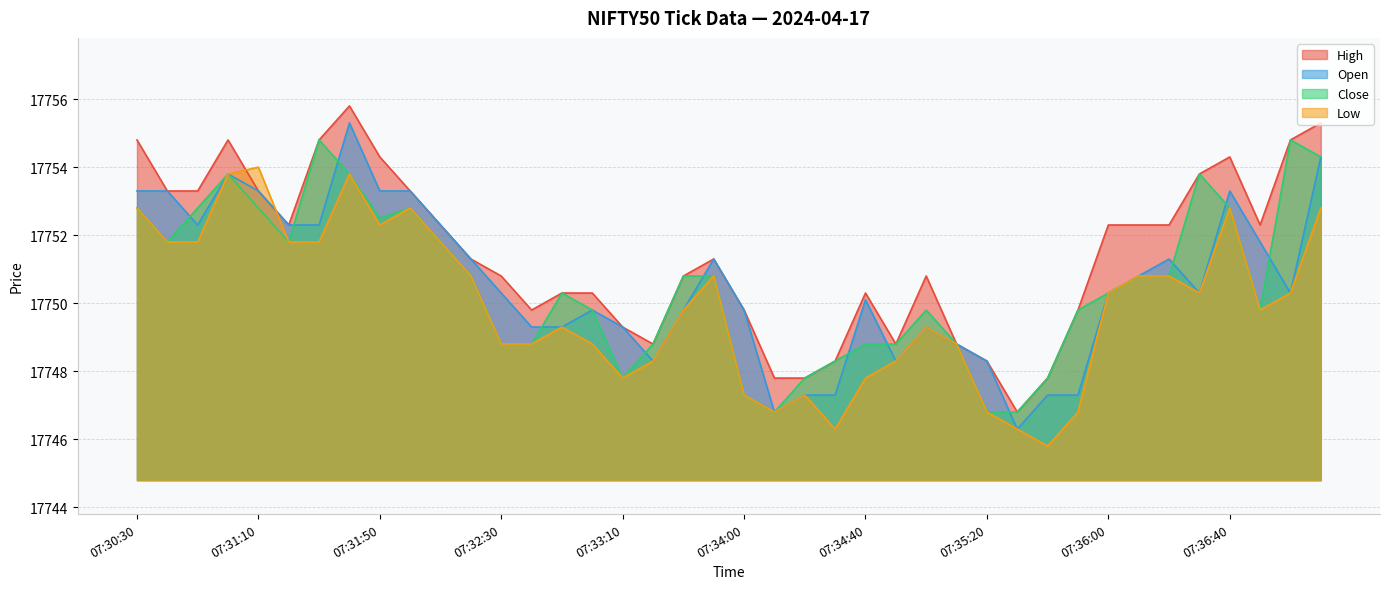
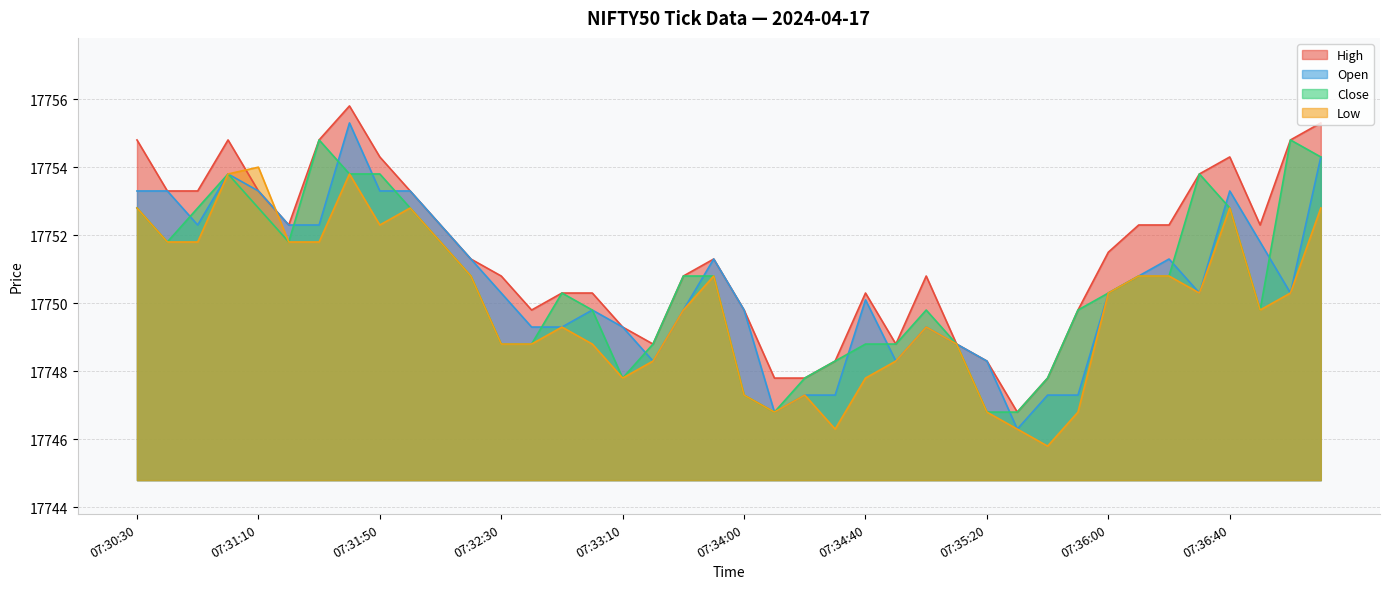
Close, 07:31:50: 17752.5 -> 17753.8
High, 07:36:00: 17752.3 -> 17751.5
